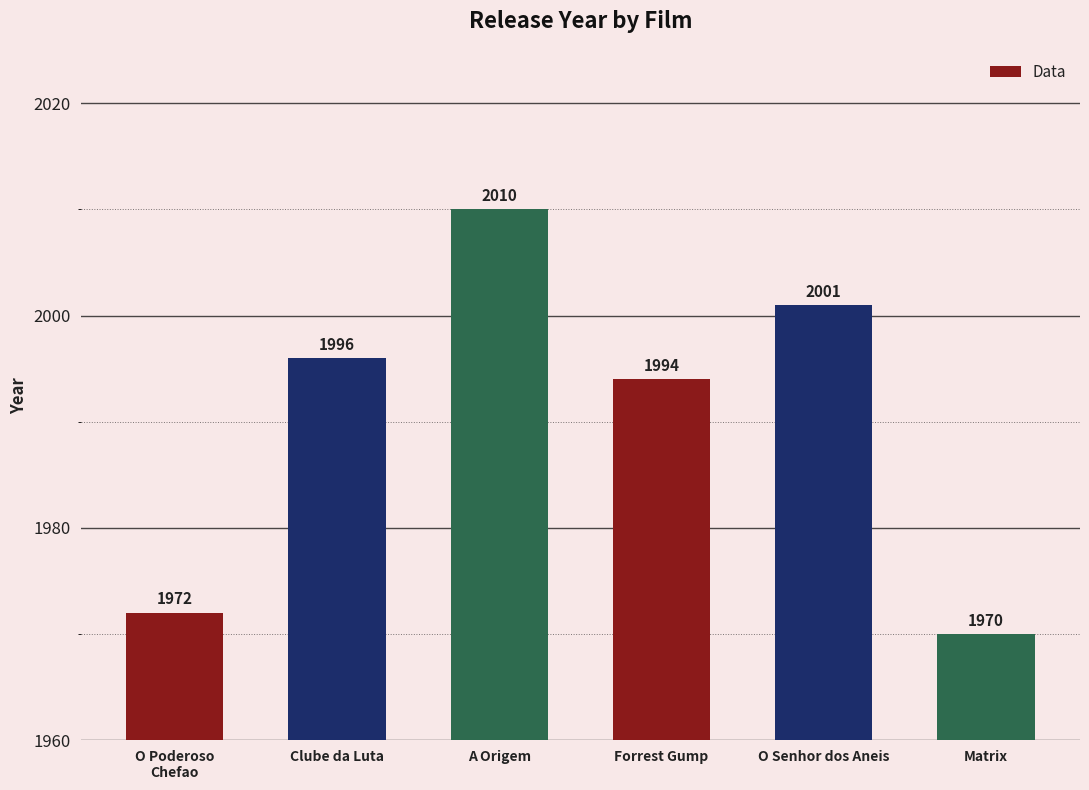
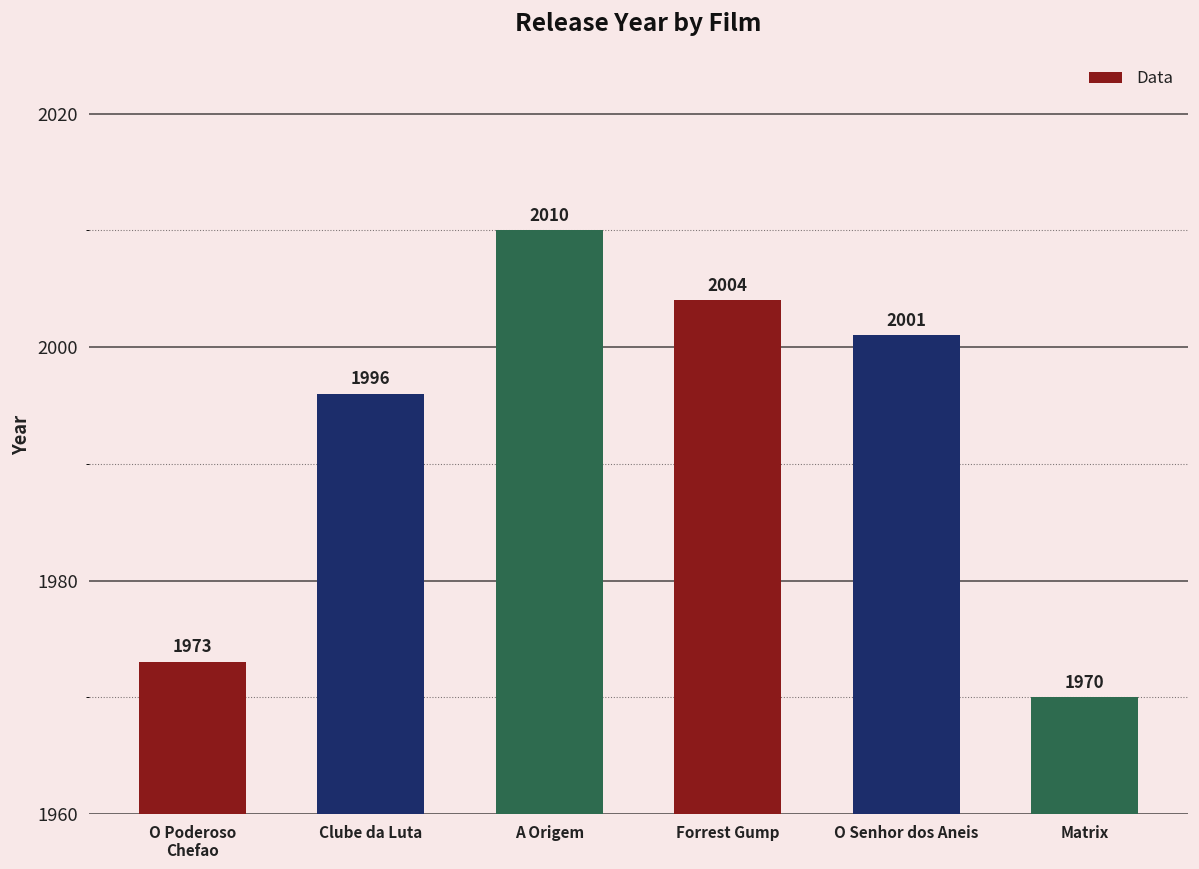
O Poderoso Chefao: 1972 -> 1973
Forrest Gump: 1994 -> 2004
